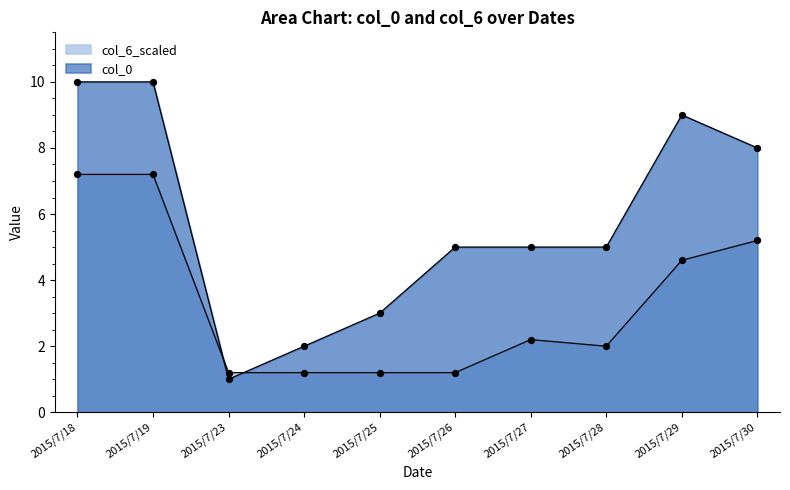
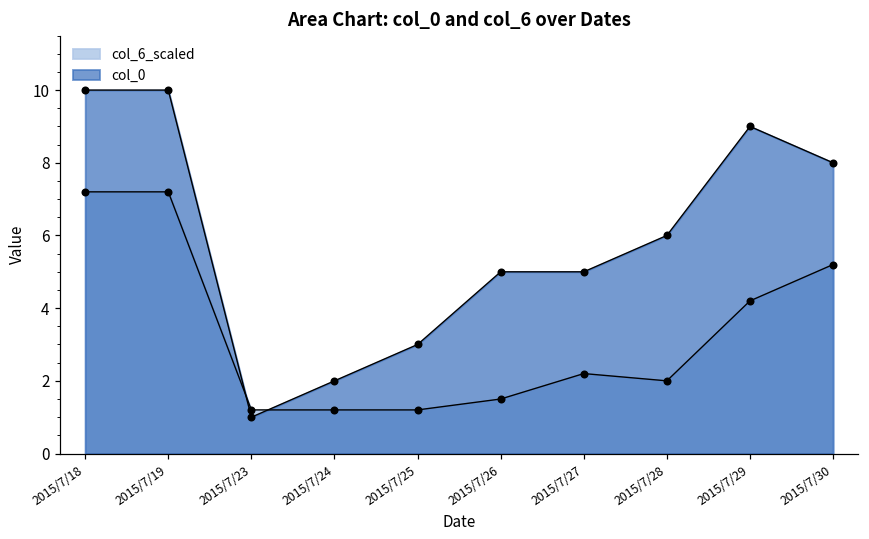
col_6_scaled, 2015/7/26: 1.2 -> 1.5
col_0, 2015/7/28: 5 -> 6
col_6_scaled, 2015/7/29: 4.6 -> 4.2
